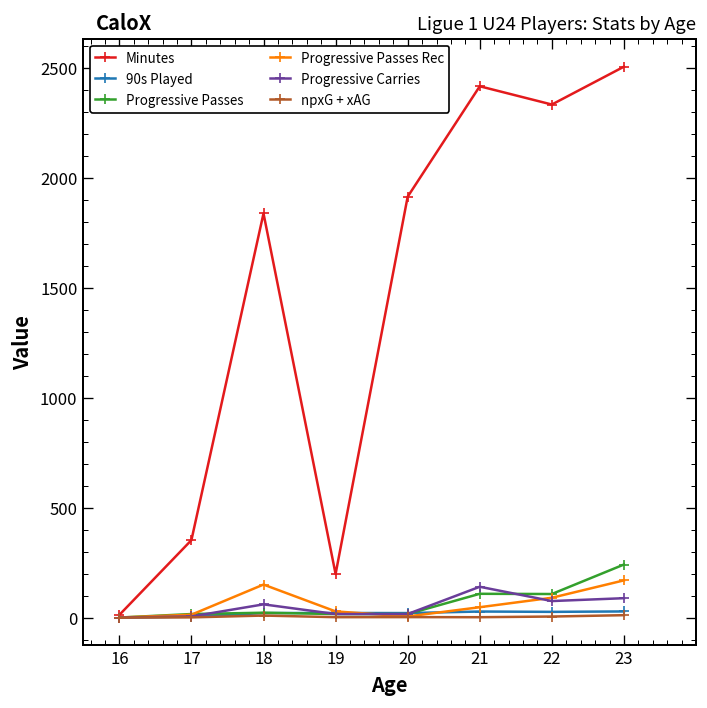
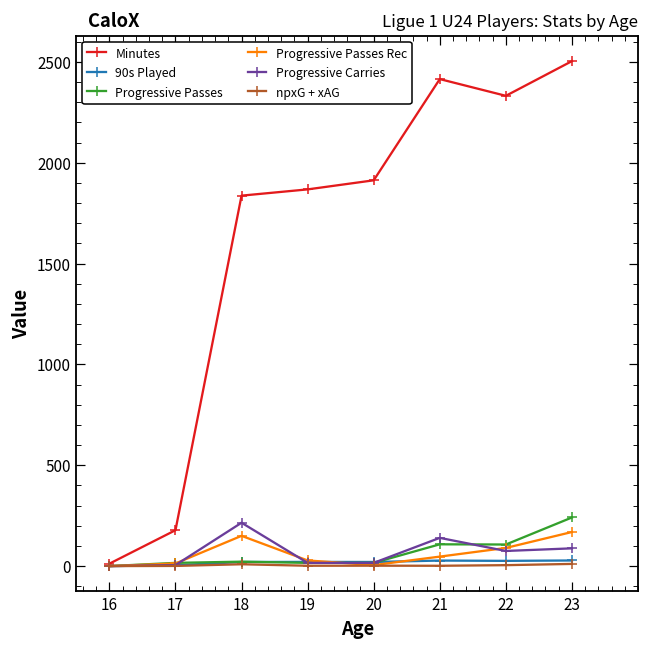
Minutes, 17: 350 -> 180
Progressive Carries, 18: 60 -> 220
Minutes, 19: 200 -> 1870
